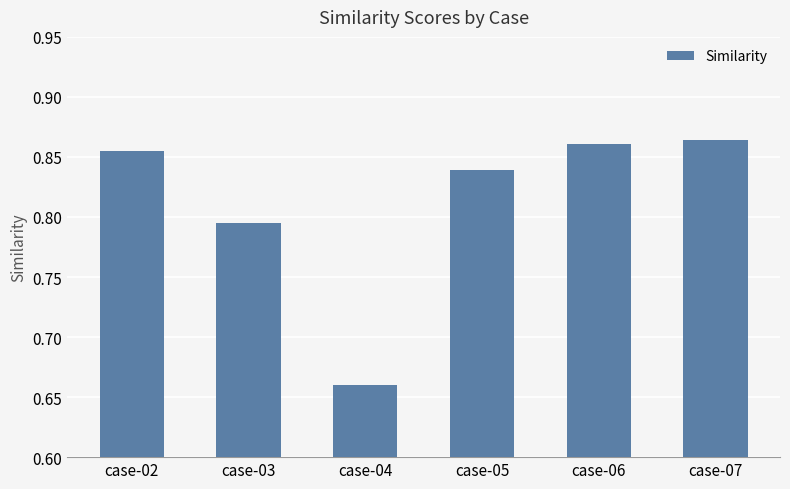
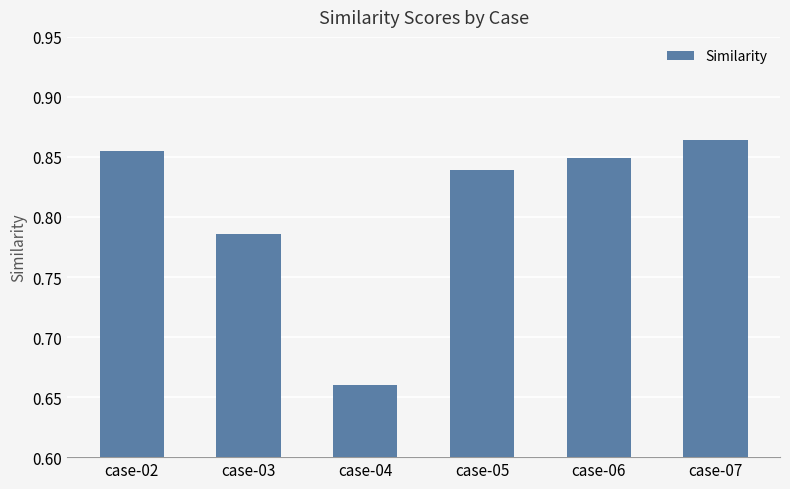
case-03: 0.795 -> 0.786
case-06: 0.861 -> 0.849
